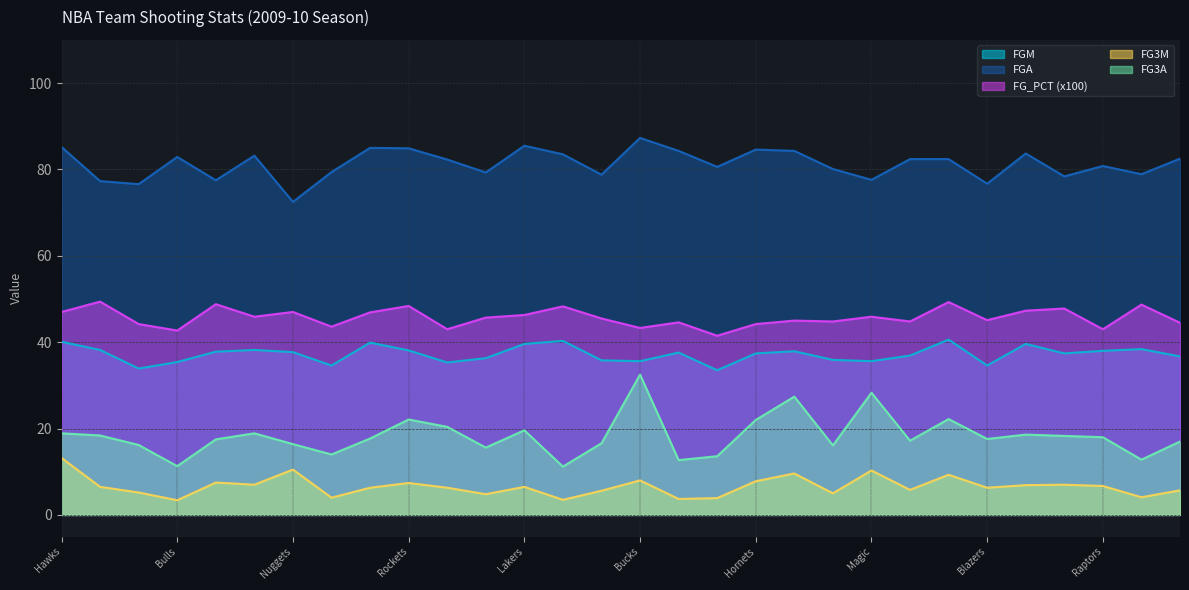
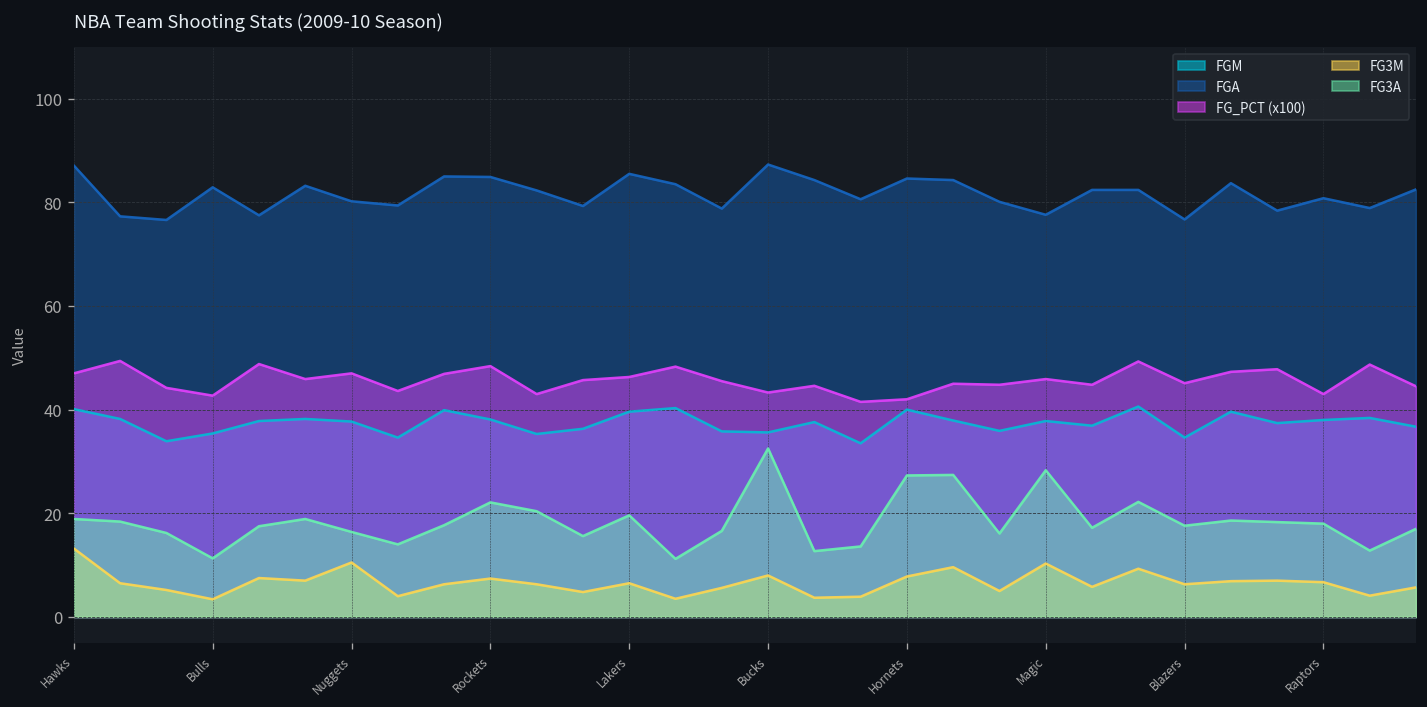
FGA, Hawks: 85 -> 87
FGA, Nuggets: 73 -> 80
FGM, Hornets: 37 -> 40
FG_PCT (x100), Hornets: 44 -> 42
FG3A, Hornets: 22 -> 27
FGM, Magic: 36 -> 38
